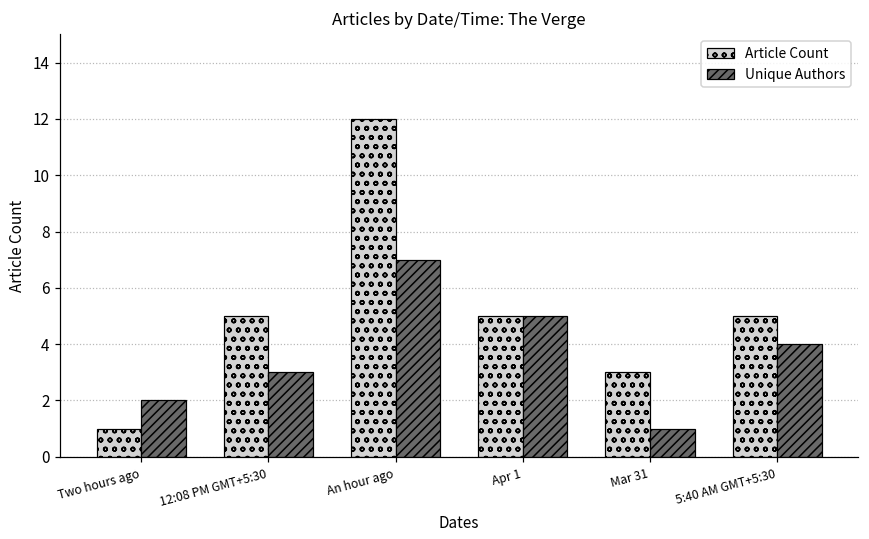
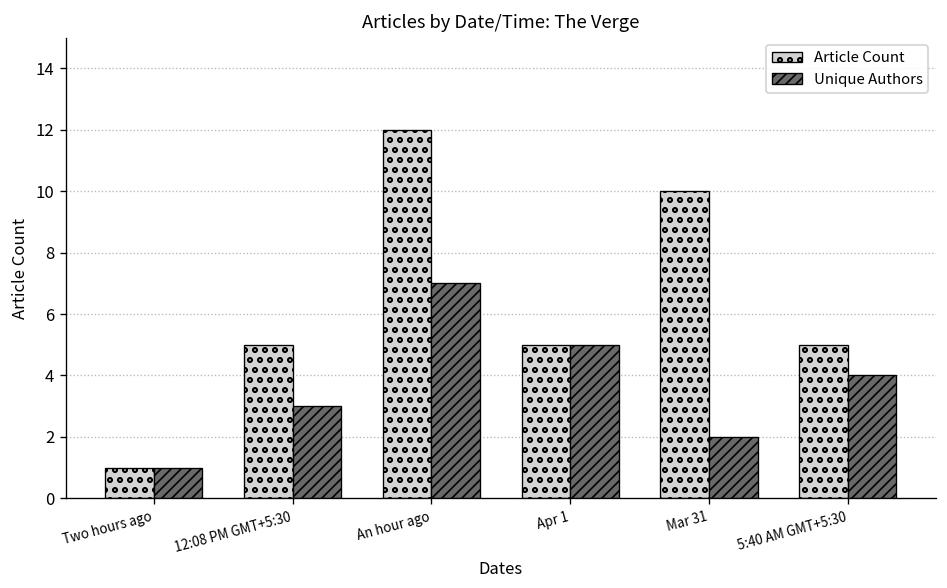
Unique Authors, Two hours ago: 2 -> 1
Article Count, Mar 31: 3 -> 10
Unique Authors, Mar 31: 1 -> 2
